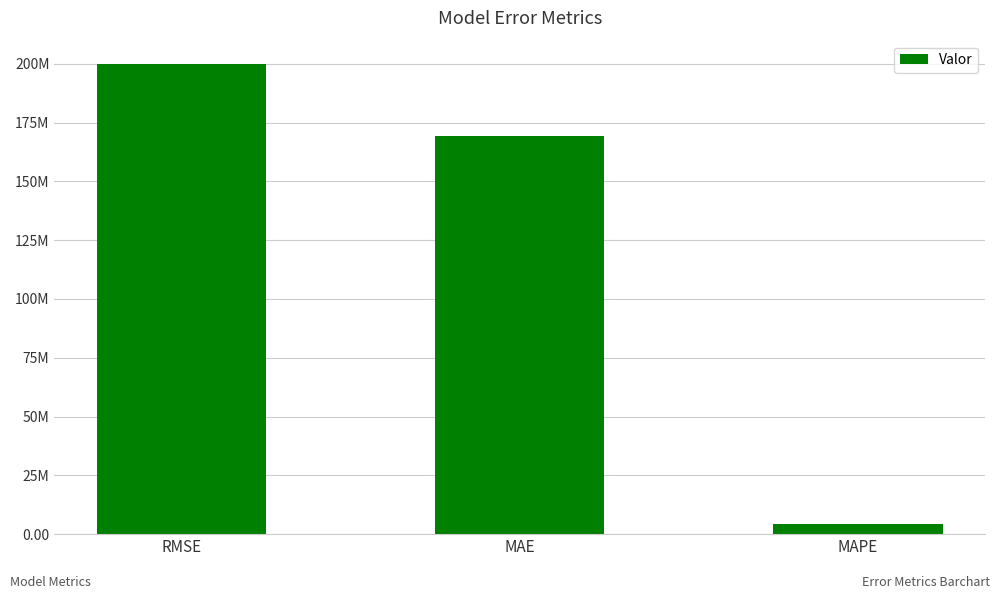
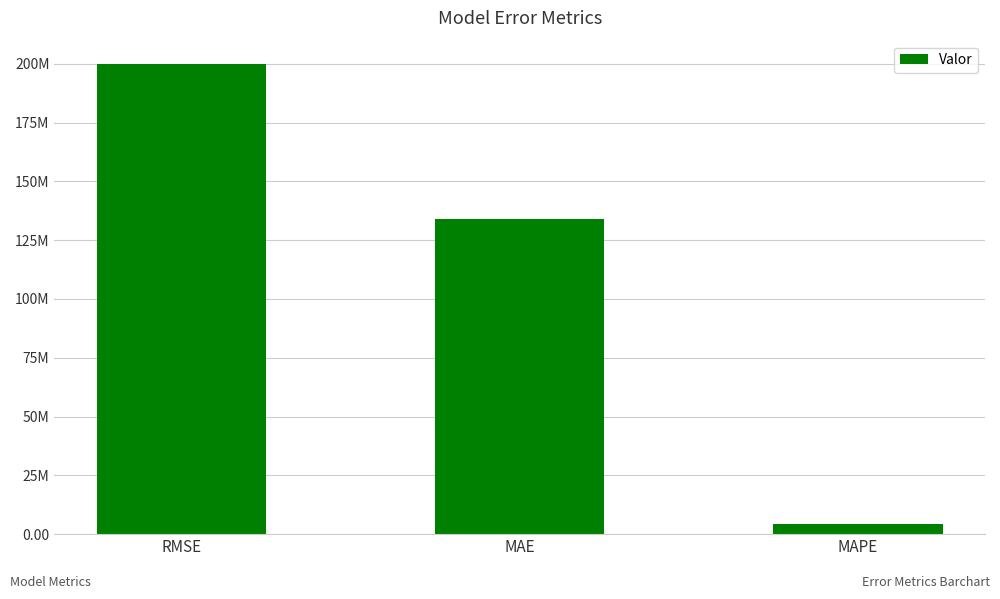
MAE: 169000000 -> 134000000
